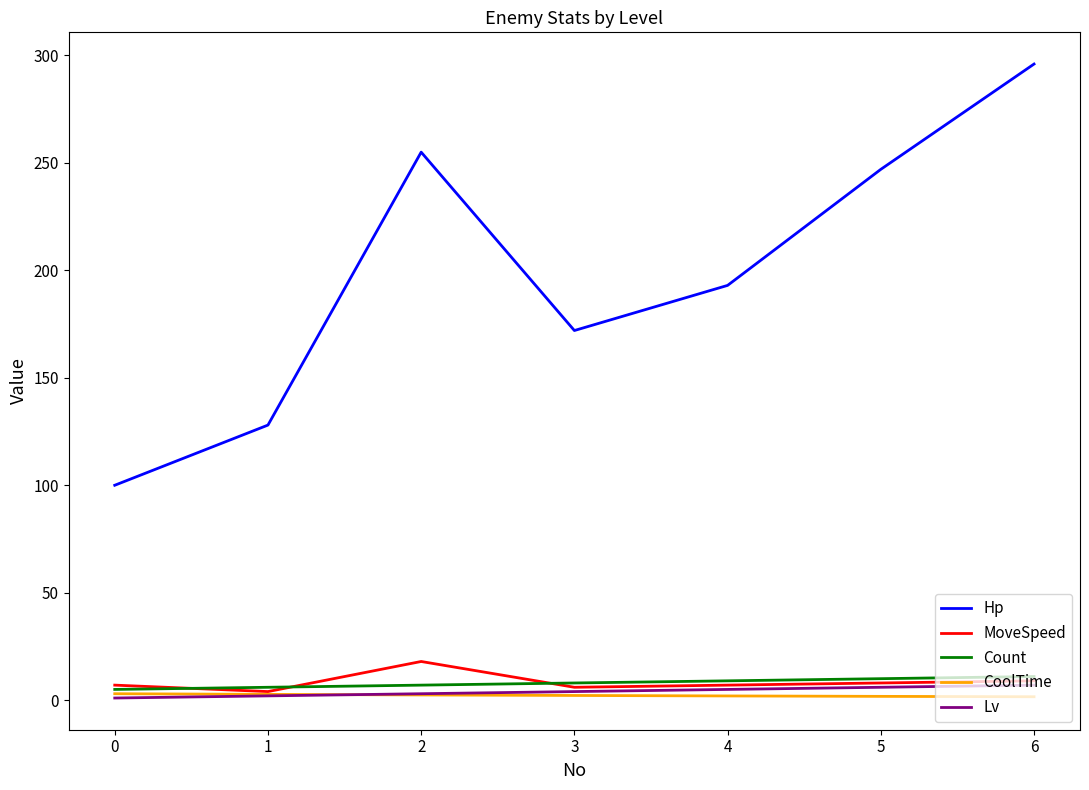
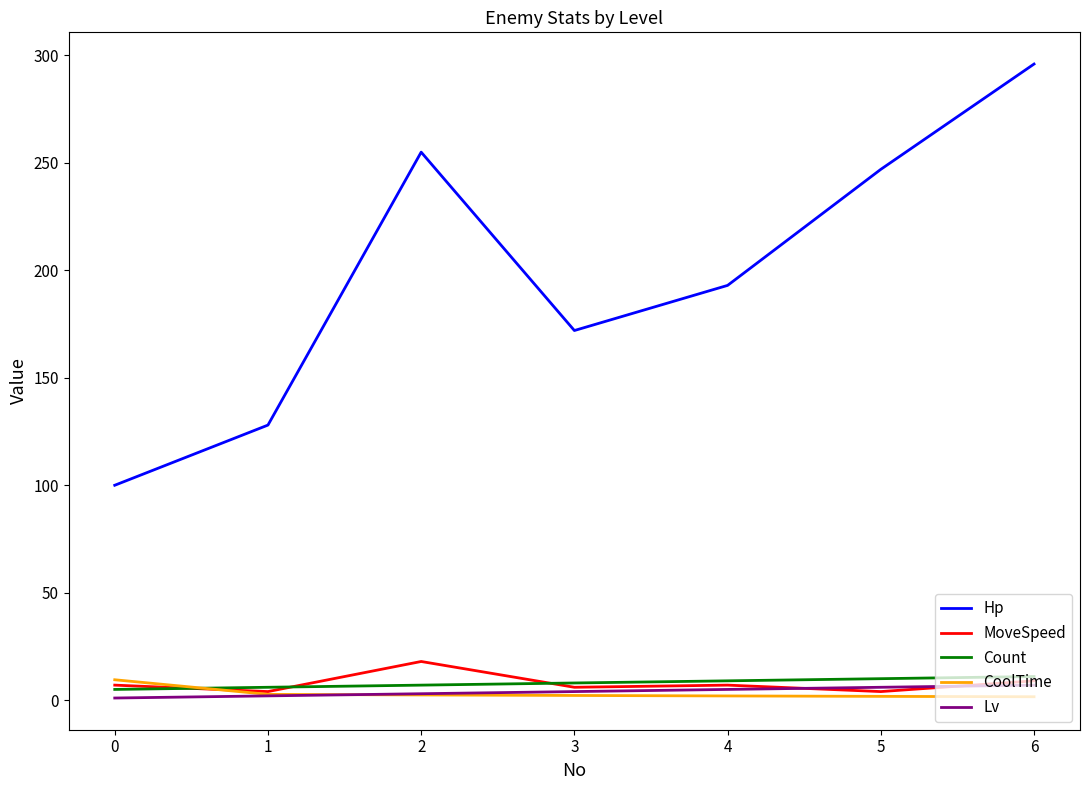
CoolTime, 0: 3 -> 10
MoveSpeed, 5: 8 -> 4
